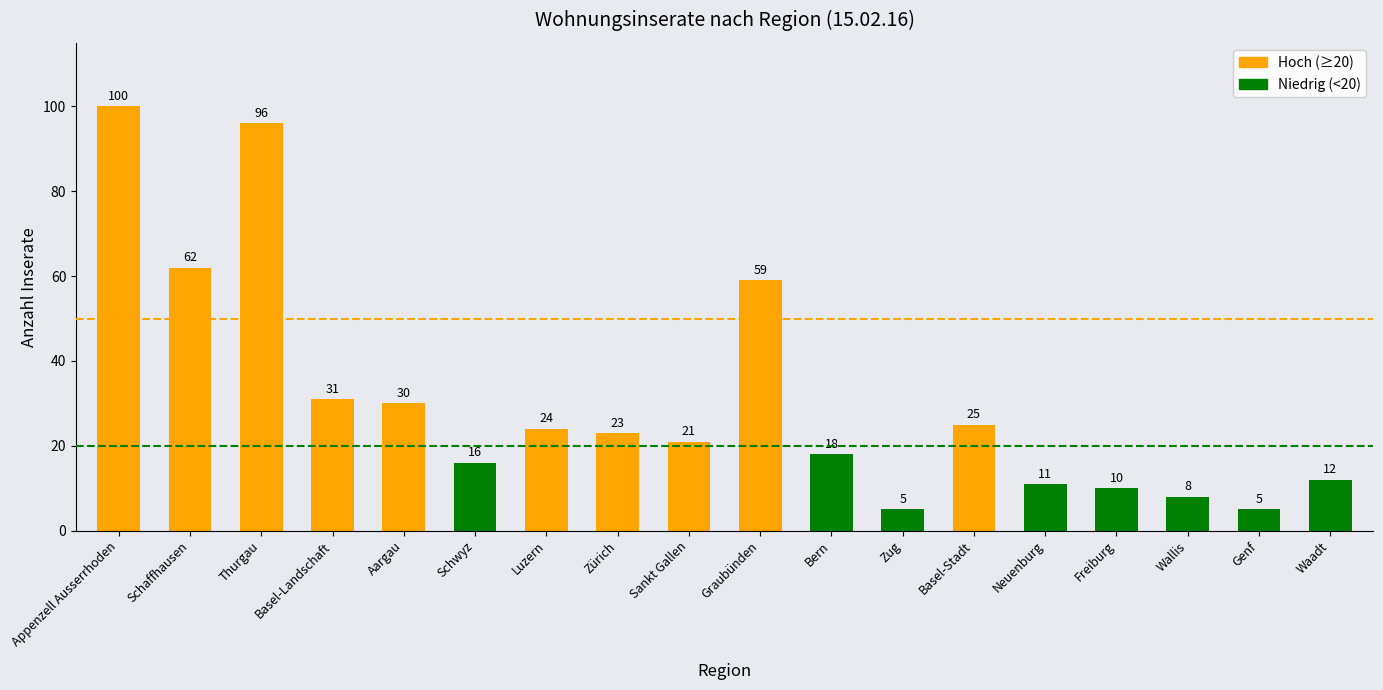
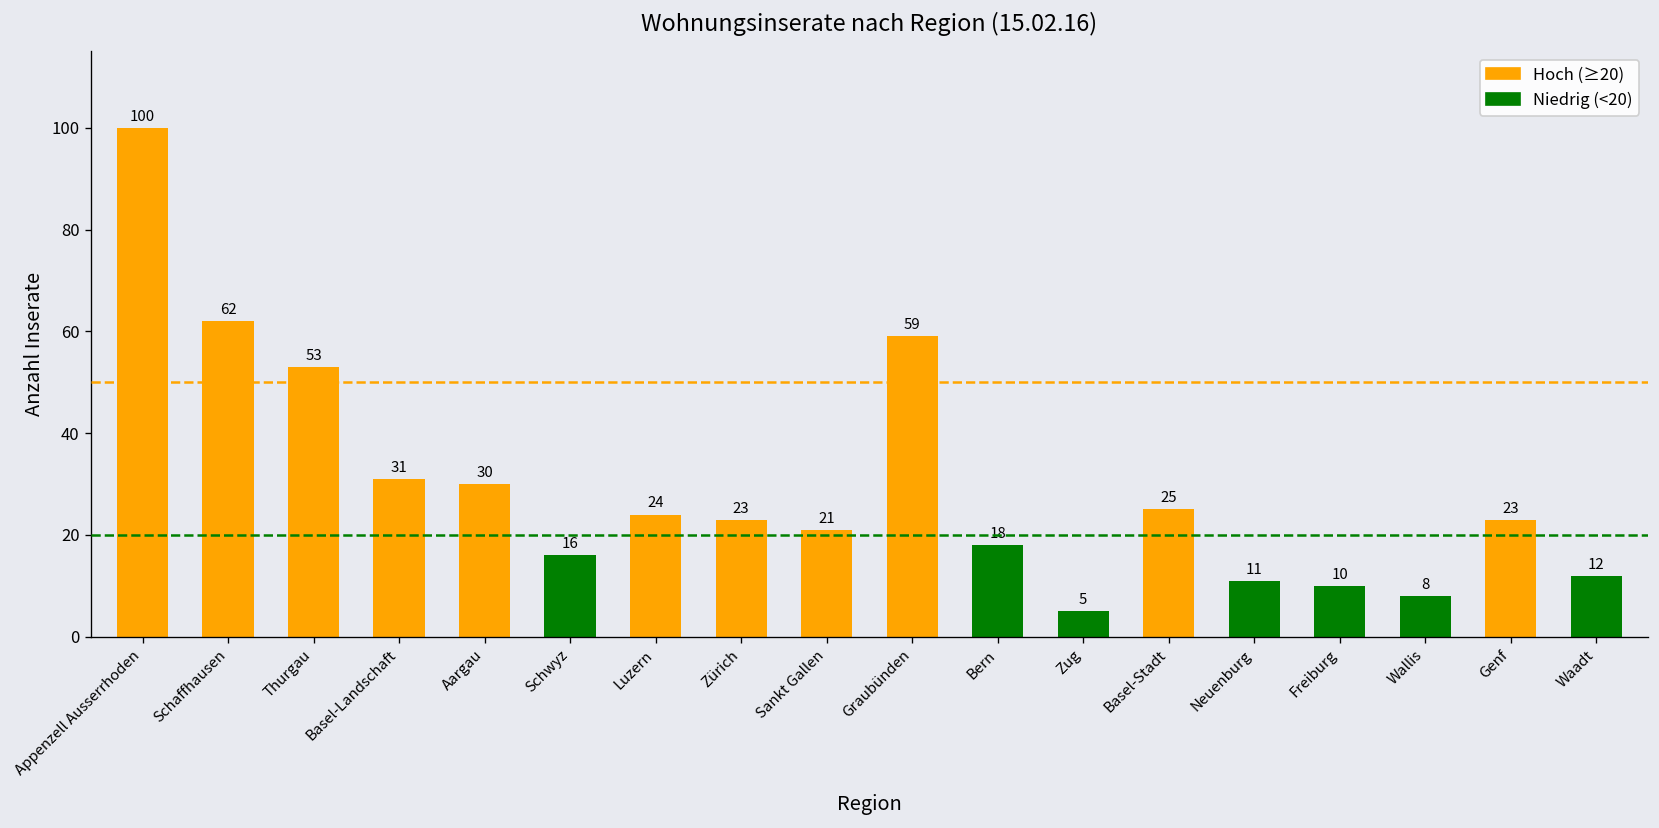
Thurgau: 96 -> 53
Genf: 5 -> 23
